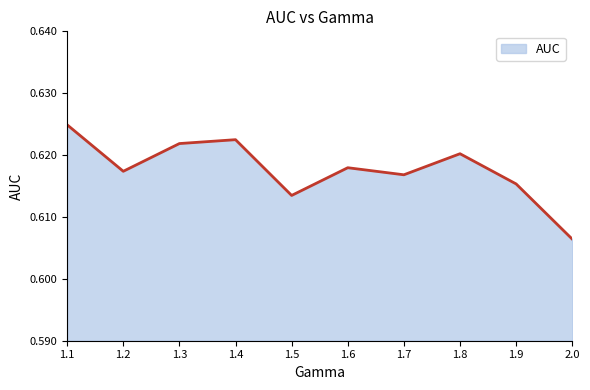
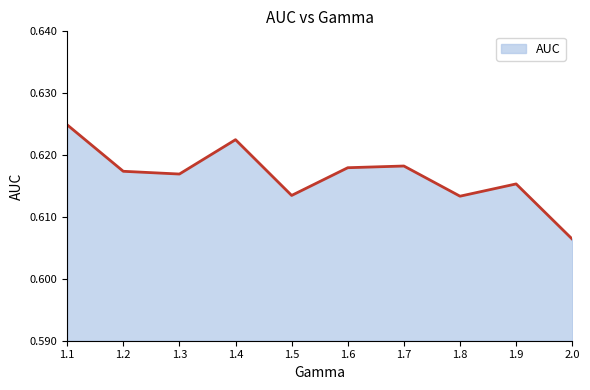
1.3: 0.622 -> 0.617
1.7: 0.617 -> 0.618
1.8: 0.620 -> 0.613
